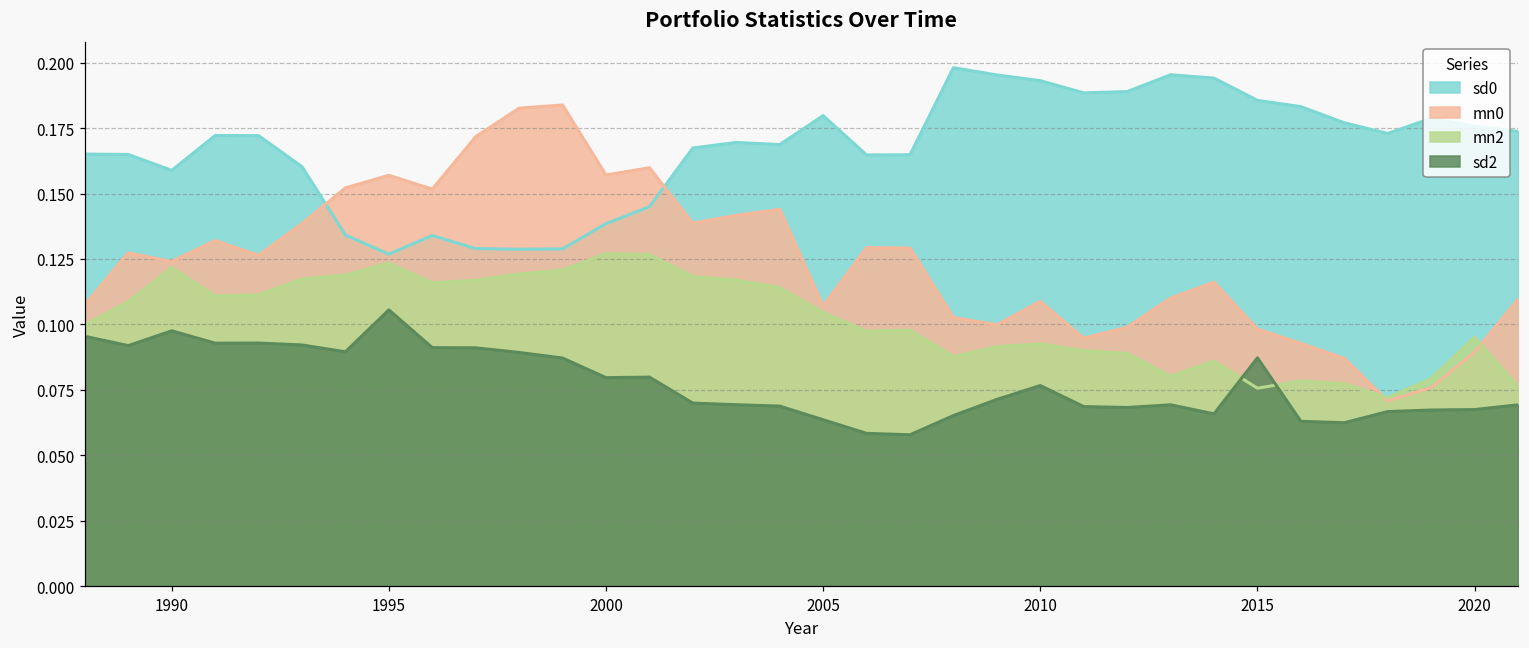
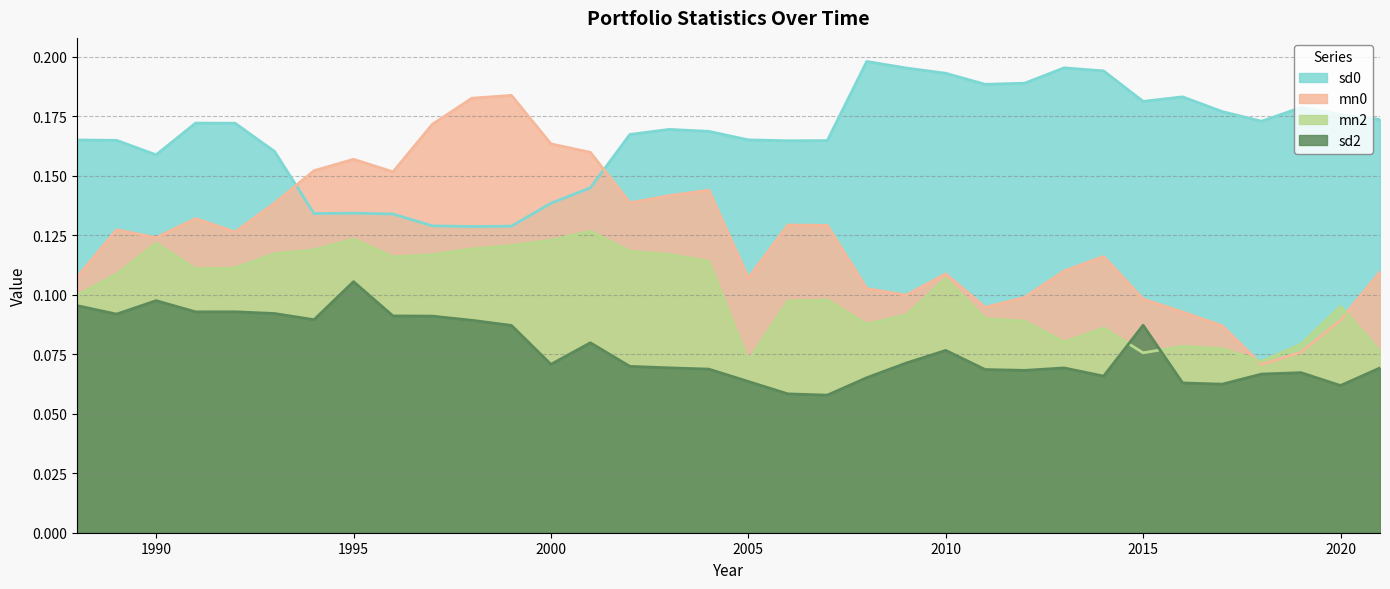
sd0, 1995: 0.127 -> 0.134
mn0, 2000: 0.157 -> 0.163
mn2, 2000: 0.127 -> 0.123
sd2, 2000: 0.080 -> 0.071
sd0, 2005: 0.180 -> 0.165
mn2, 2005: 0.105 -> 0.072
mn2, 2010: 0.093 -> 0.107
sd0, 2015: 0.186 -> 0.181
sd2, 2020: 0.067 -> 0.062
